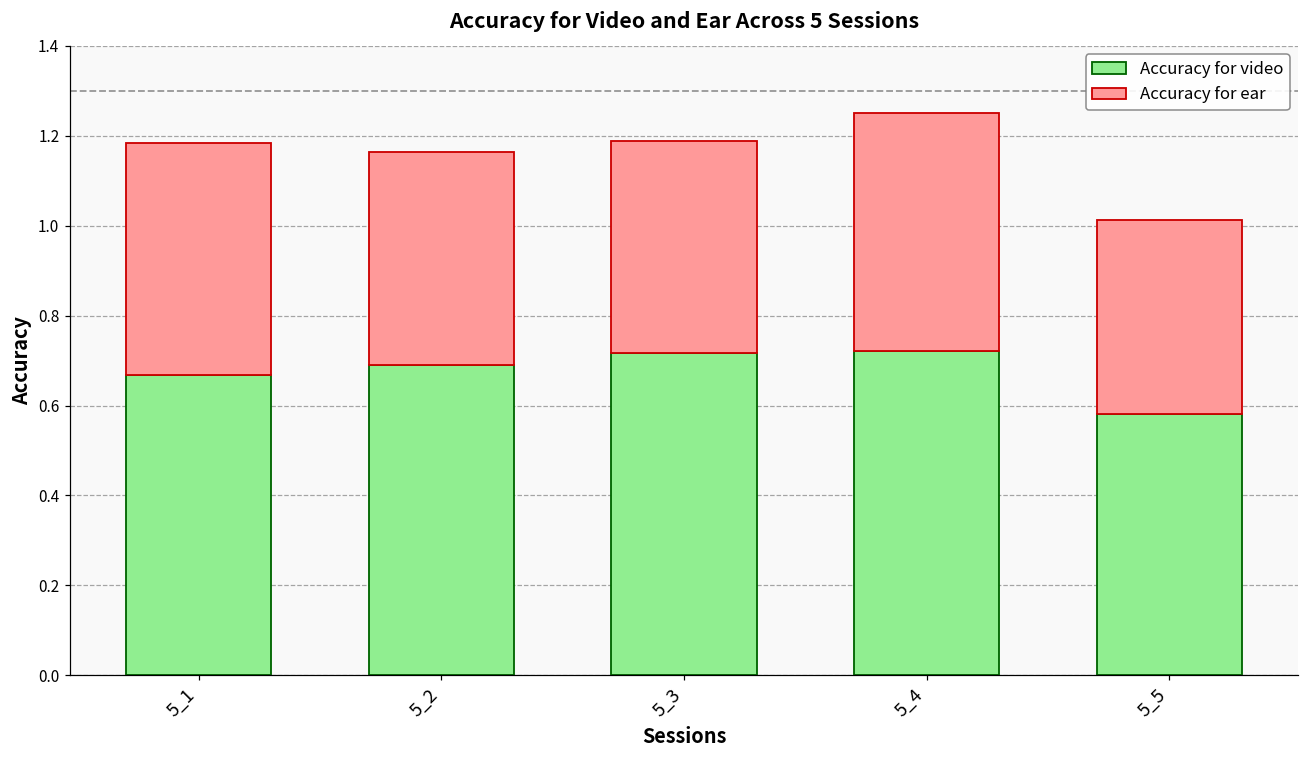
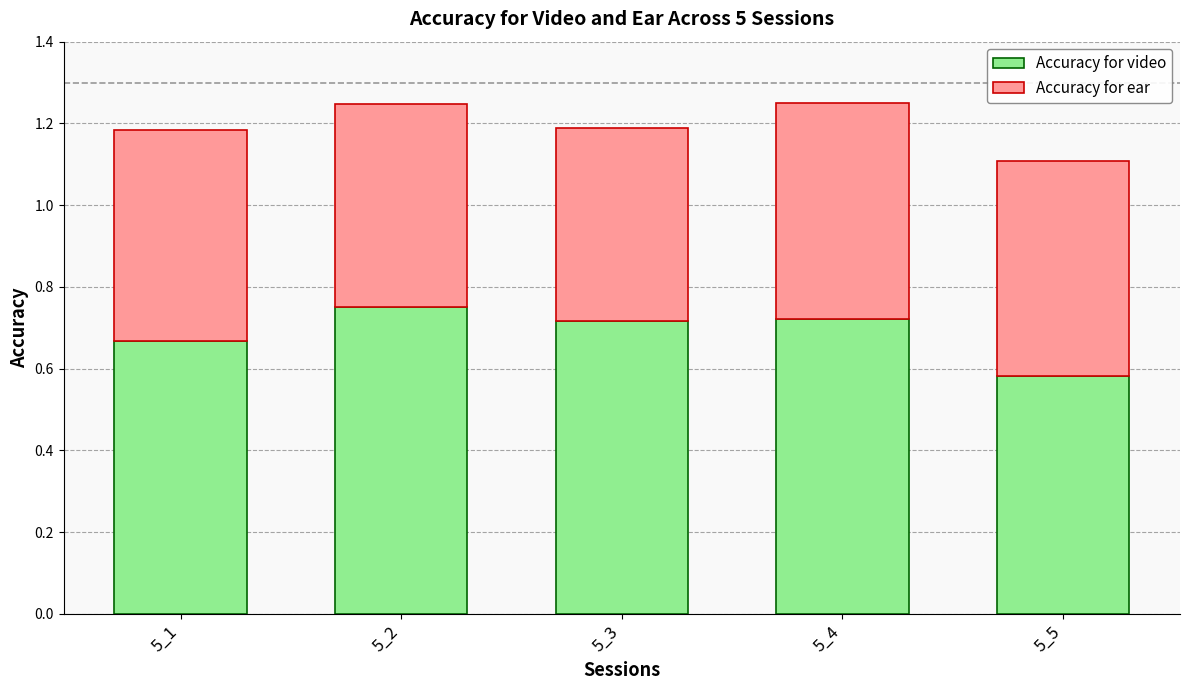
Accuracy for video, 5_2: 0.69 -> 0.75
Accuracy for ear, 5_2: 0.47 -> 0.50
Accuracy for ear, 5_5: 0.43 -> 0.53
